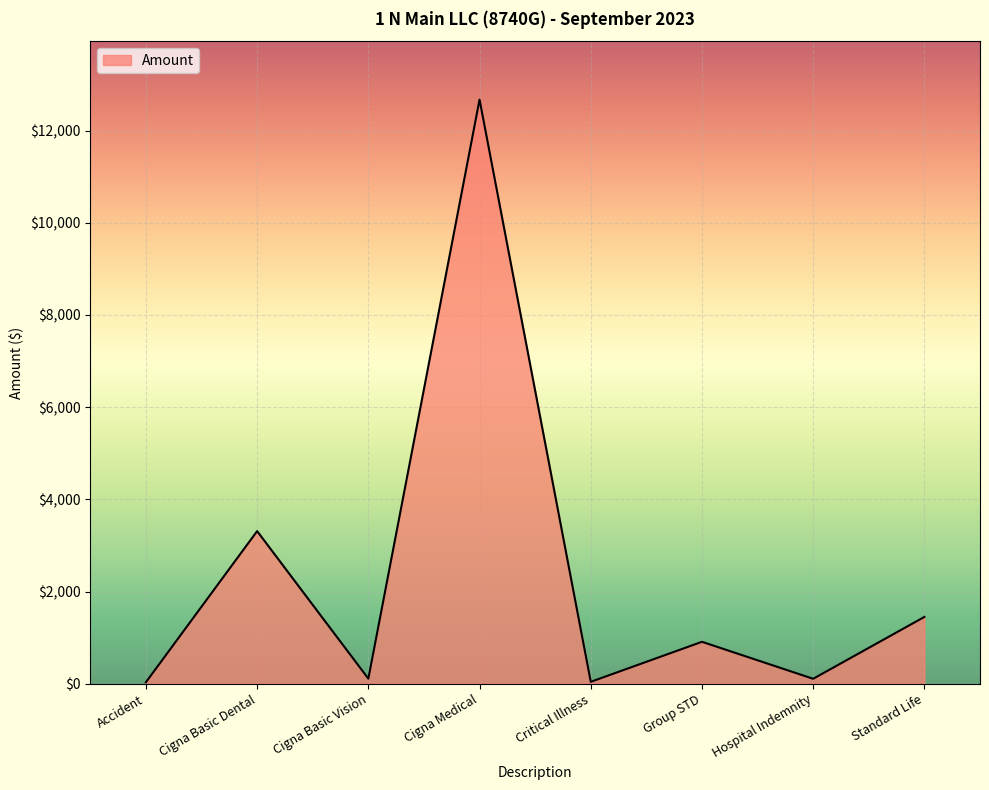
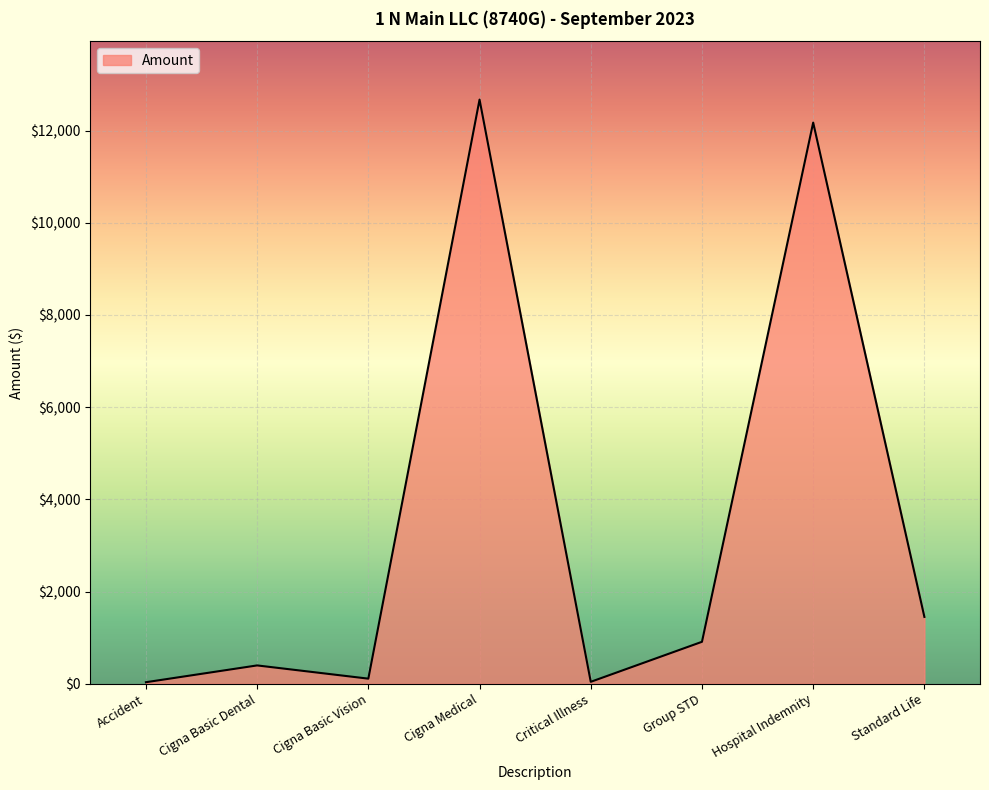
Cigna Basic Dental: $3,300 -> $400
Hospital Indemnity: $100 -> $12,200
